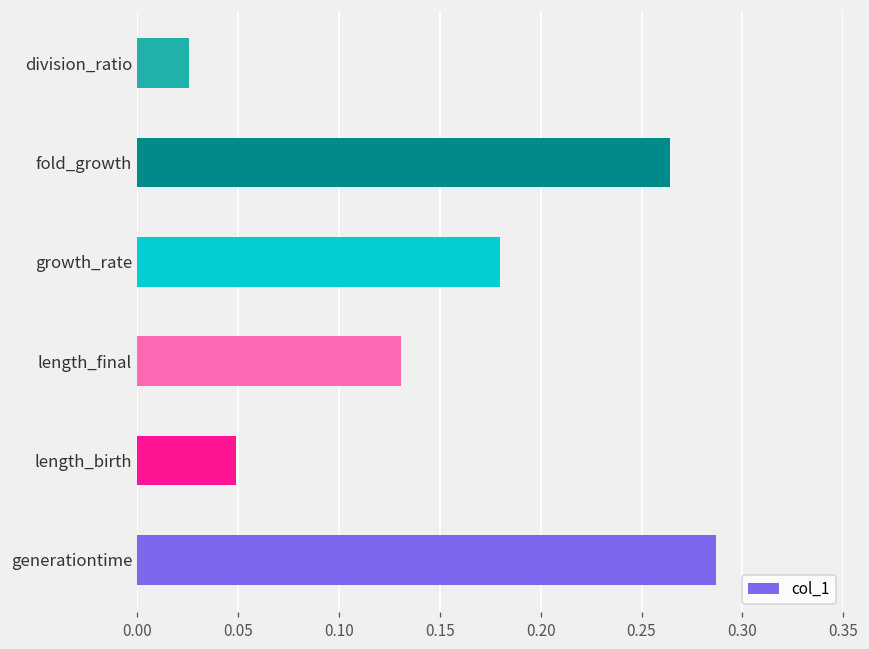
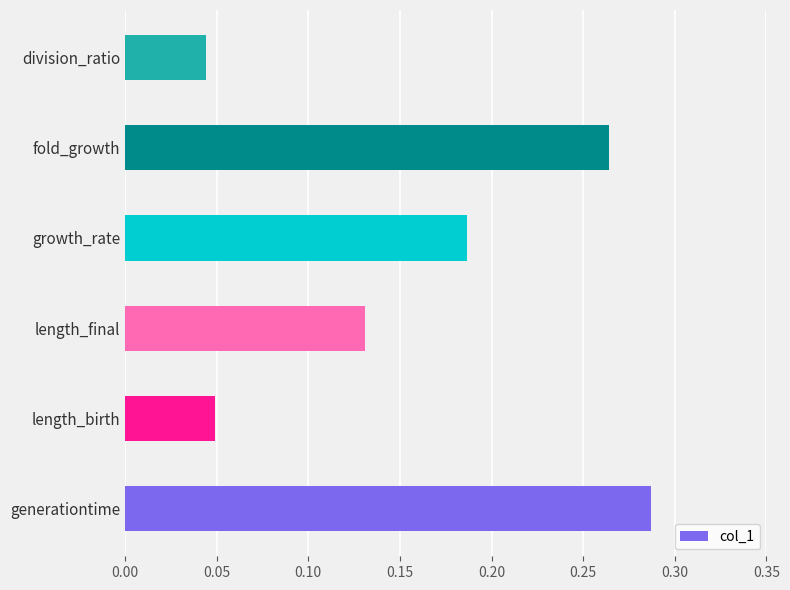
division_ratio: 0.026 -> 0.044
growth_rate: 0.180 -> 0.187
